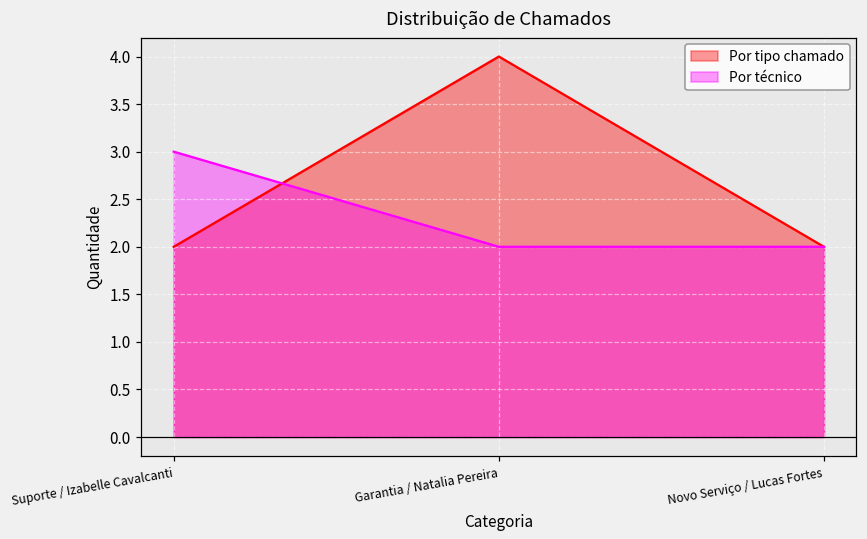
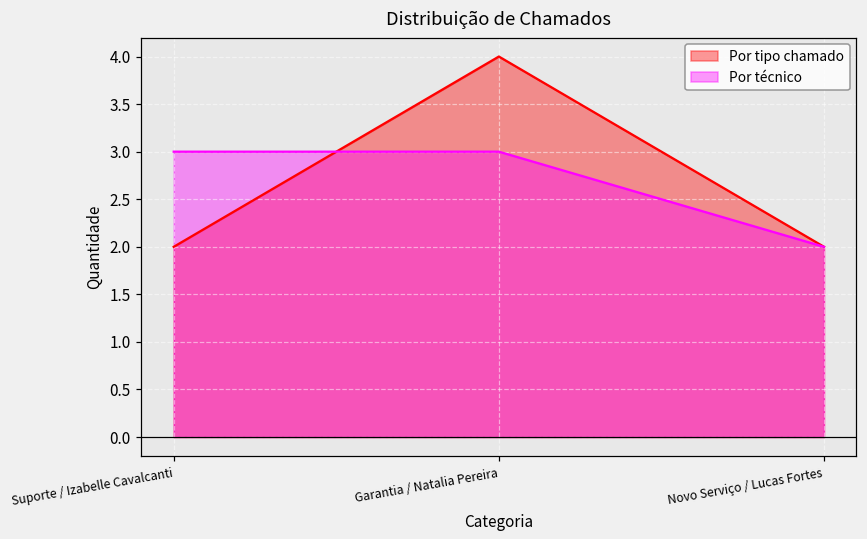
Por técnico, Garantia / Natalia Pereira: 2 -> 3
